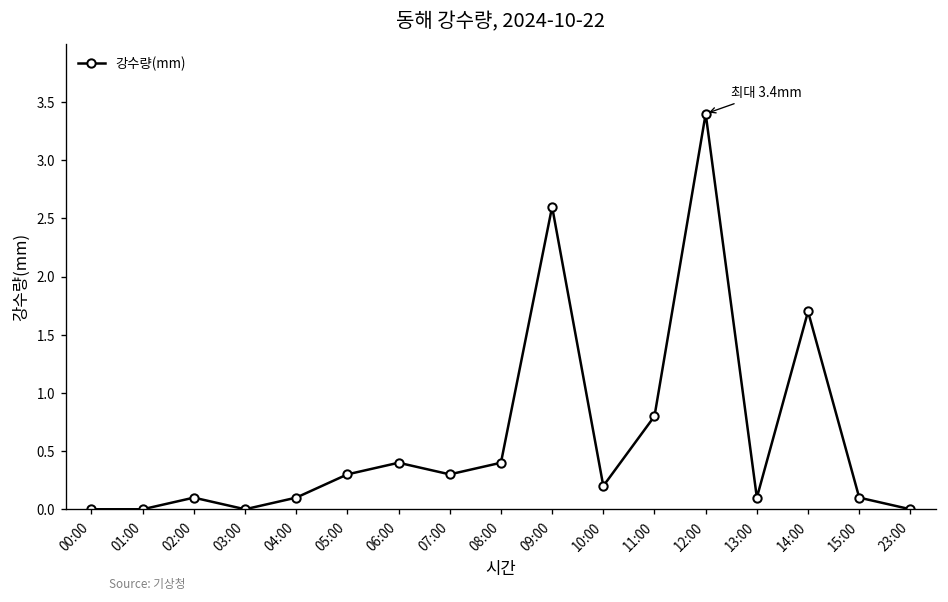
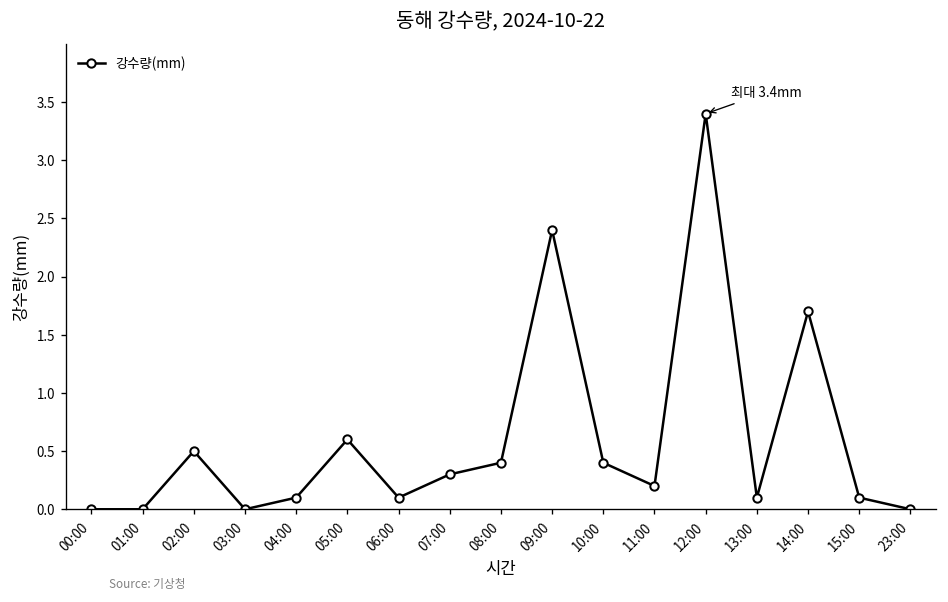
02:00: 0.1 -> 0.5
05:00: 0.3 -> 0.6
06:00: 0.4 -> 0.1
09:00: 2.6 -> 2.4
10:00: 0.2 -> 0.4
11:00: 0.8 -> 0.2
